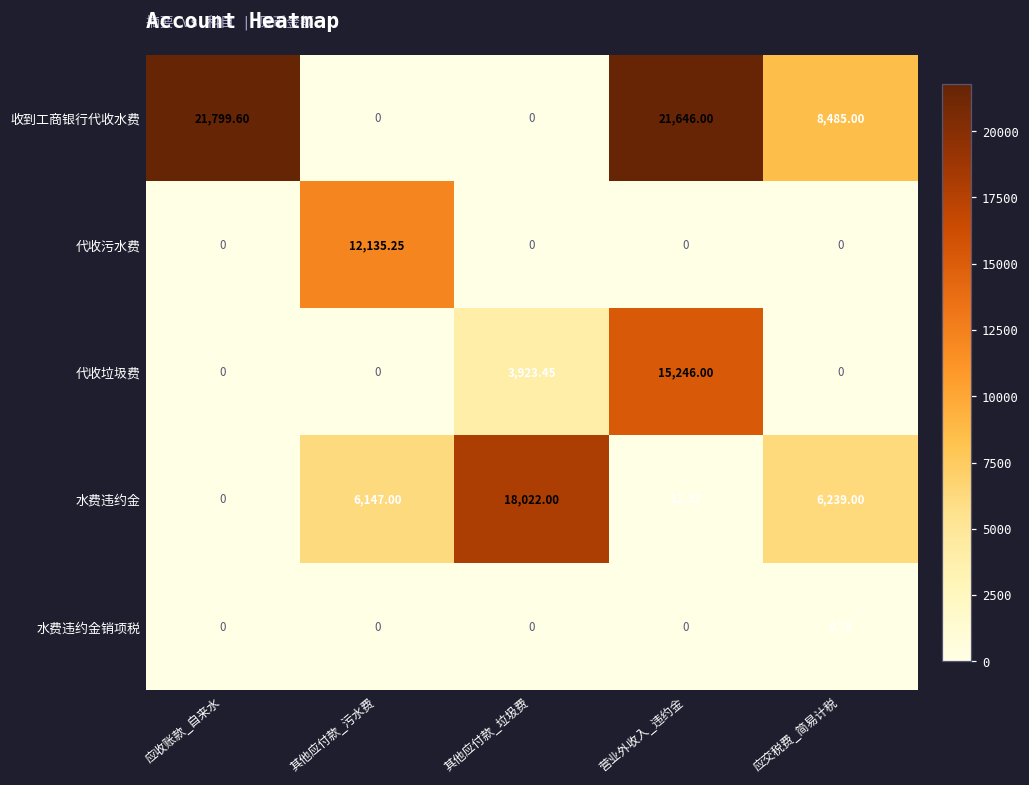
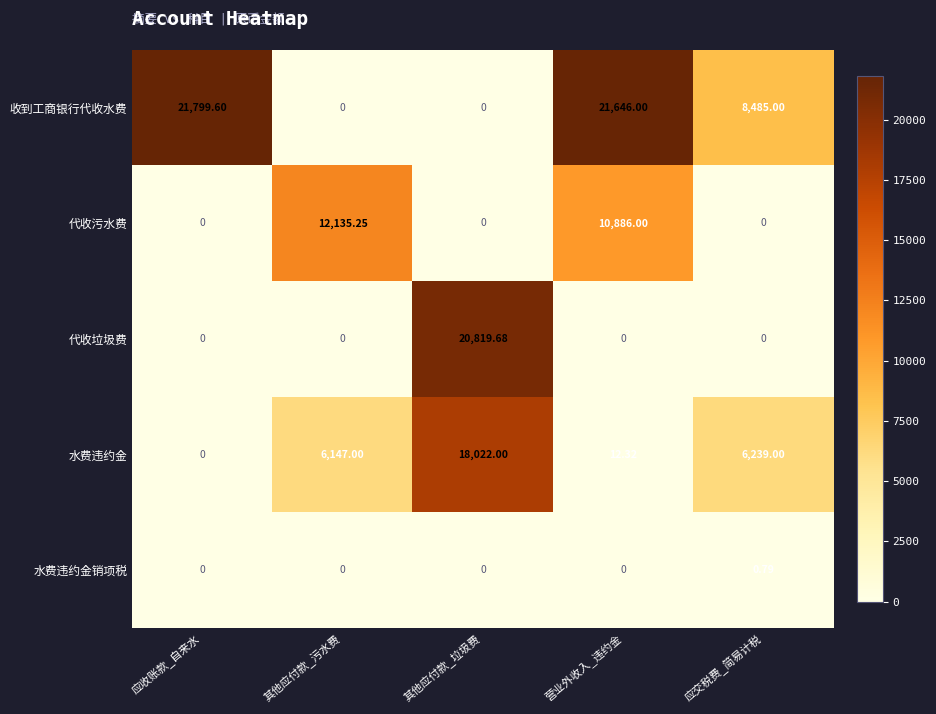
代收污水费, 营业外收入_违约金: 0 -> 10,886.00
代收垃圾费, 其他应付款_垃圾费: 3,923.45 -> 20,819.68
代收垃圾费, 营业外收入_违约金: 15,246.00 -> 0
